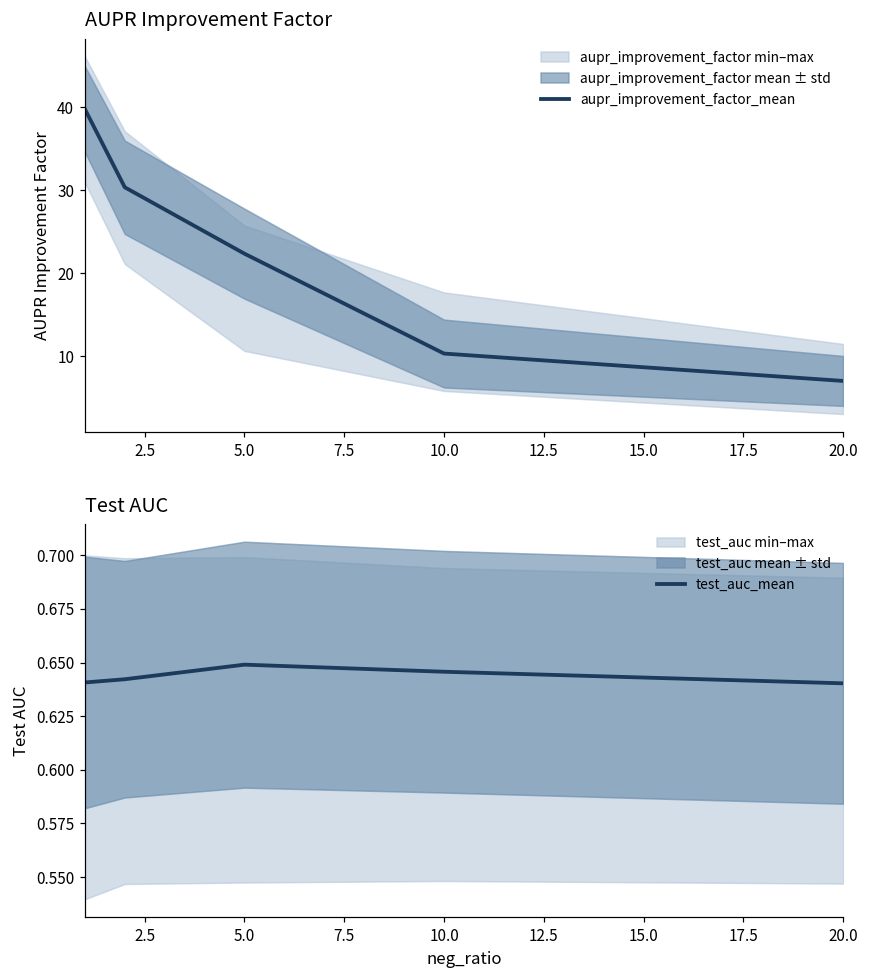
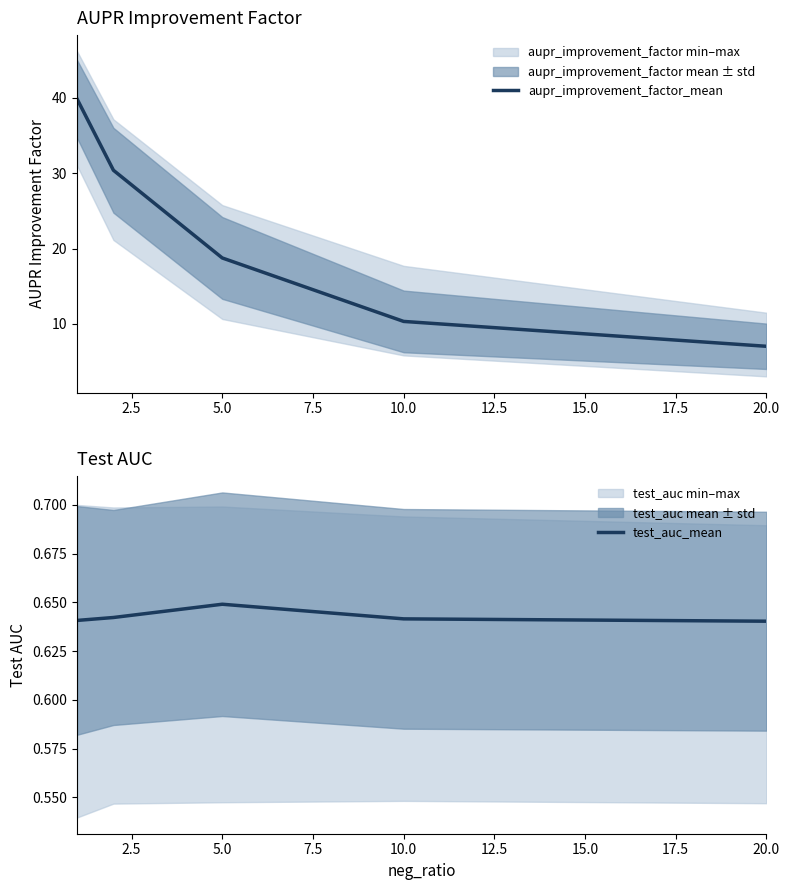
AUPR Improvement Factor, aupr_improvement_factor_mean, 5.0: 22 -> 19
Test AUC, test_auc_mean, 10.0: 0.646 -> 0.642
